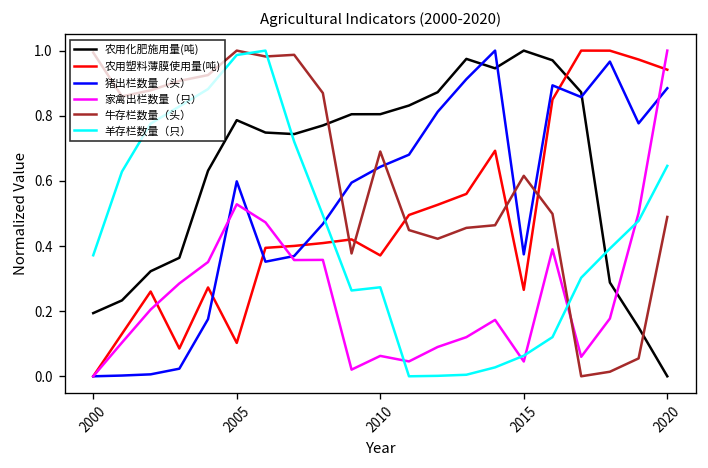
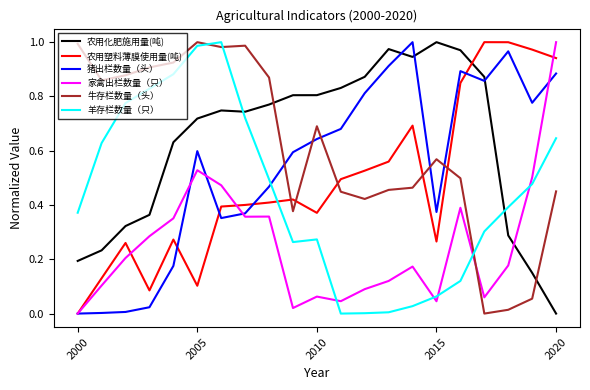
农用化肥施用量(吨), 2005: 0.79 -> 0.72
牛存栏数量（头）, 2015: 0.62 -> 0.57
牛存栏数量（头）, 2020: 0.49 -> 0.45
